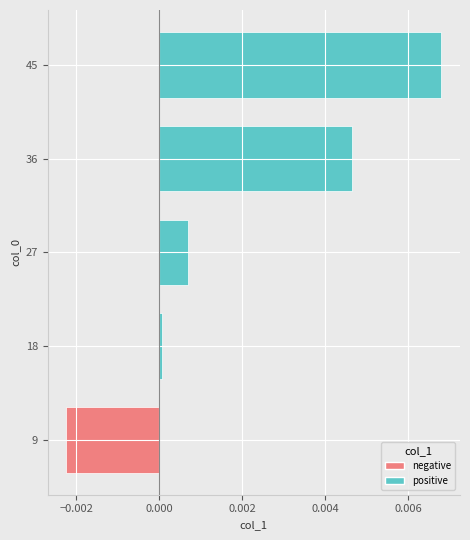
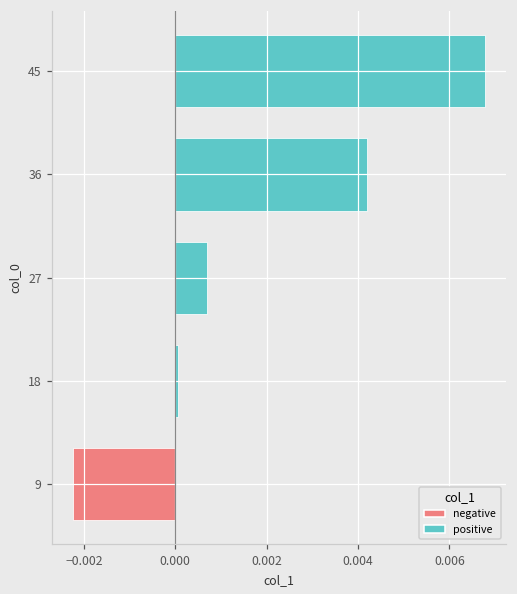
36: 0.0046 -> 0.0042
